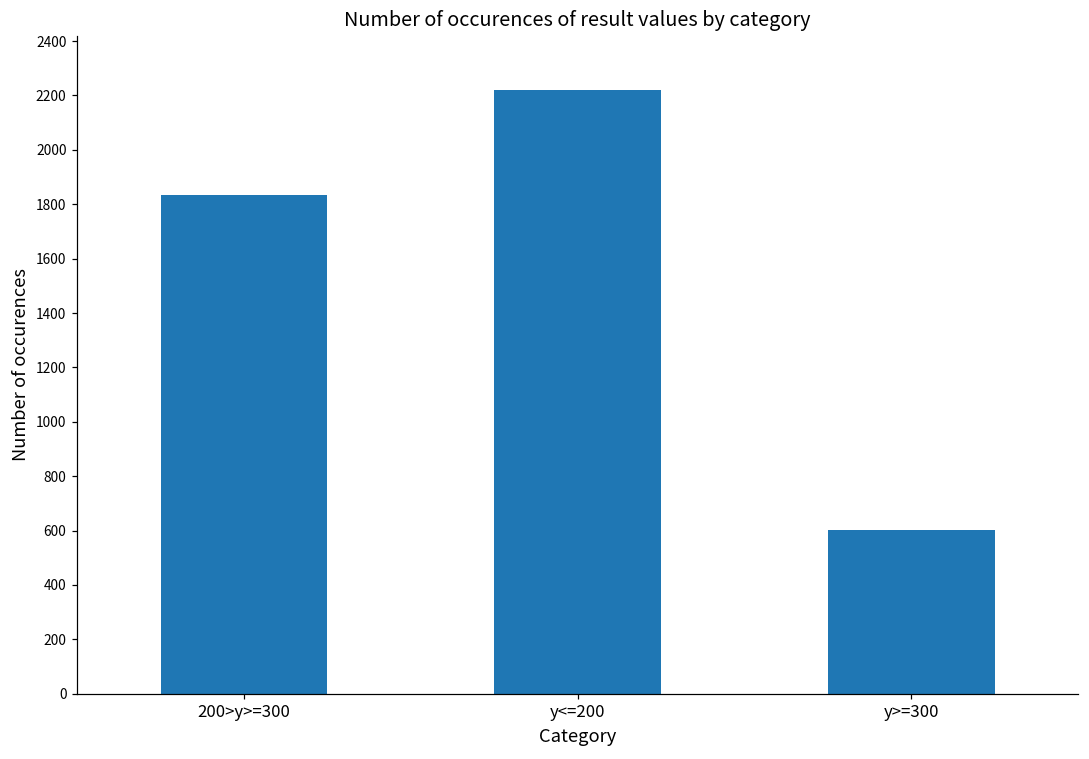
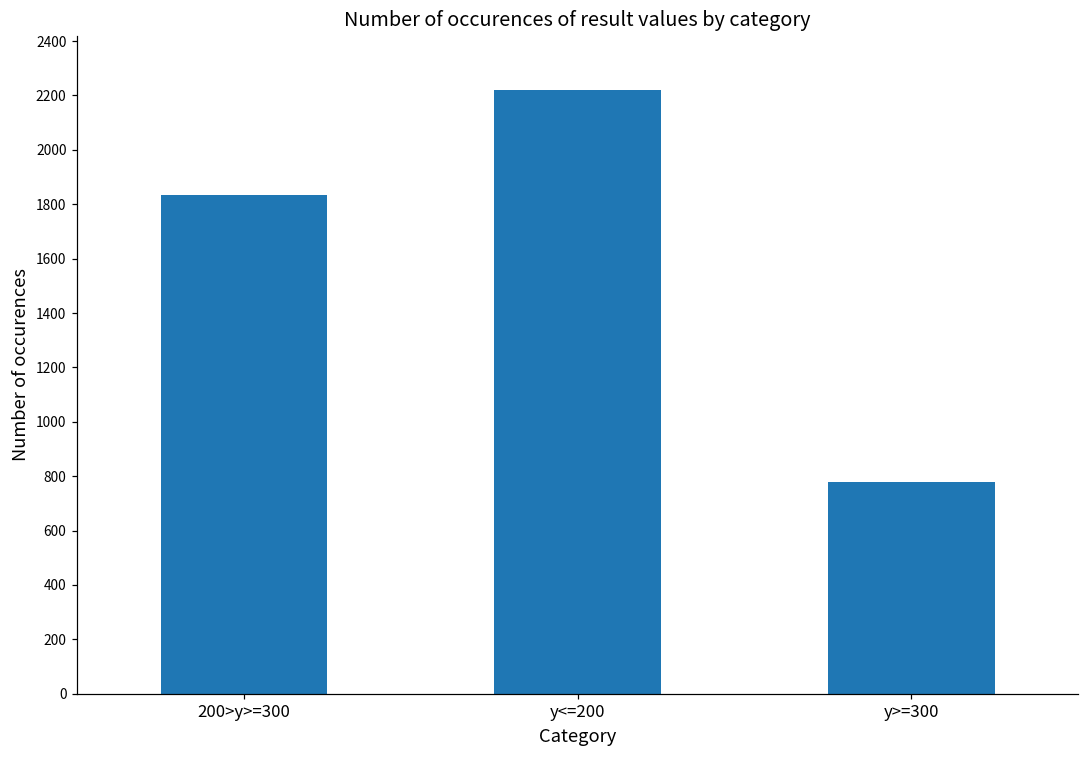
y>=300: 600 -> 780
